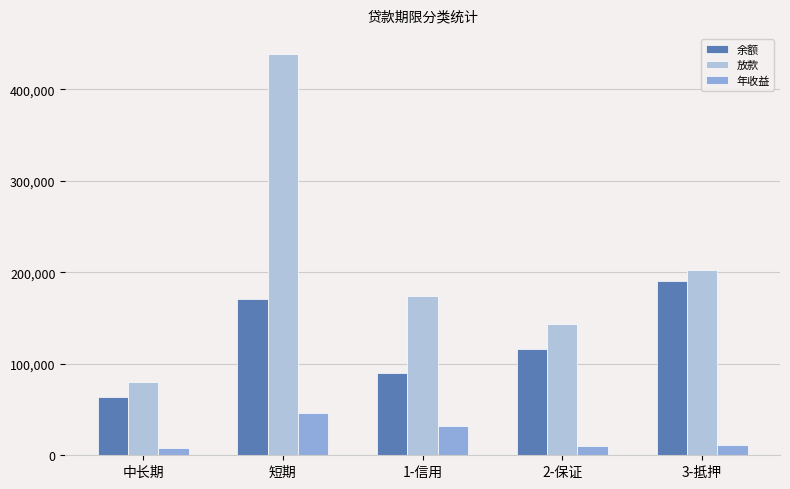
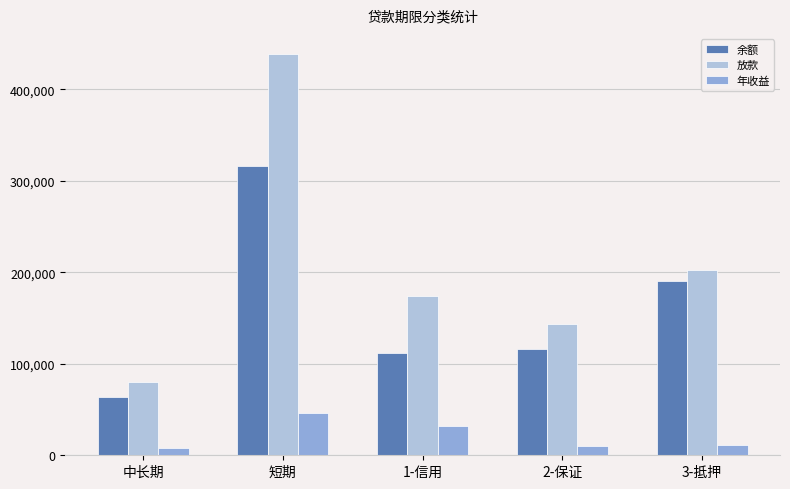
余额, 短期: 170,000 -> 320,000
余额, 1-信用: 90,000 -> 110,000
